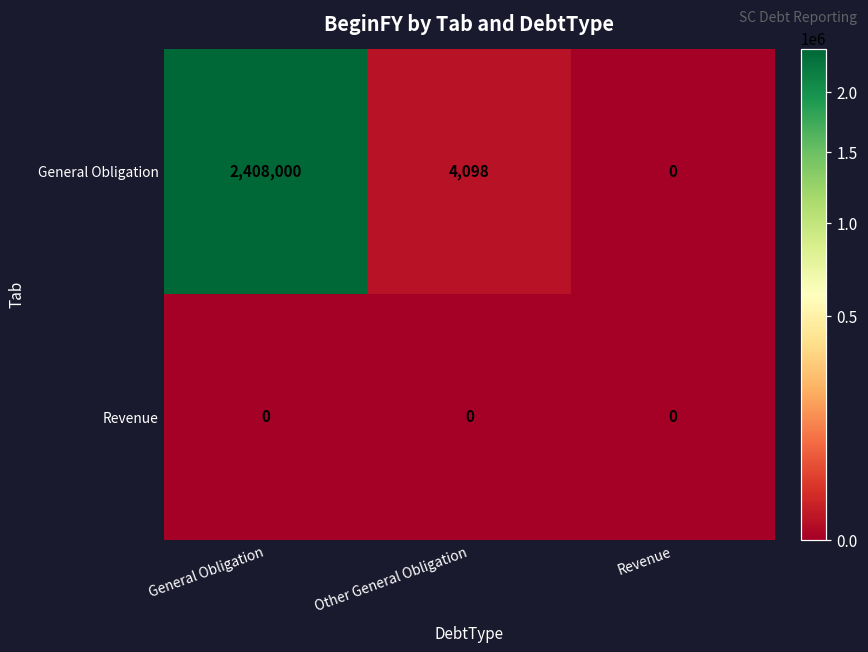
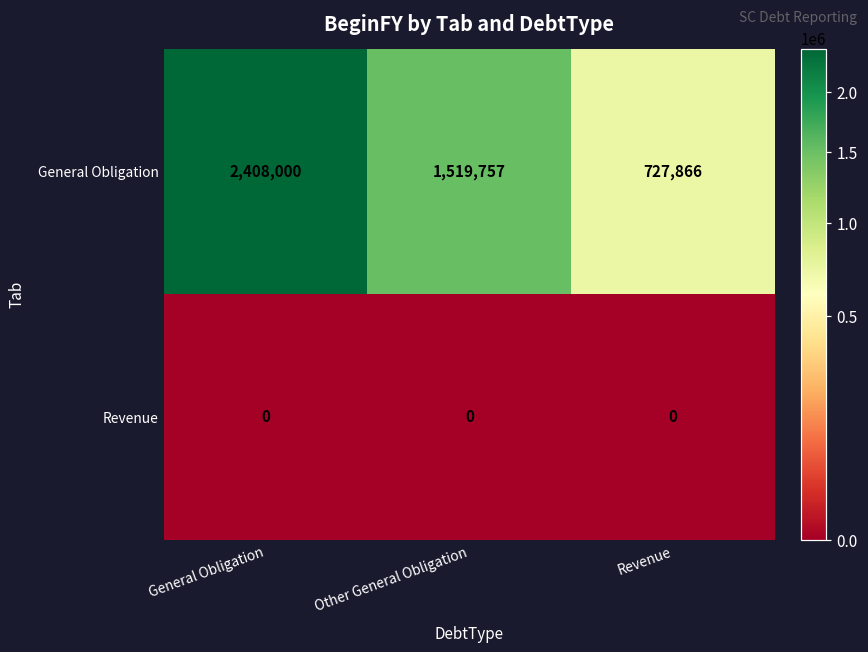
General Obligation, Other General Obligation: 4,098 -> 1,519,757
General Obligation, Revenue: 0 -> 727,866
